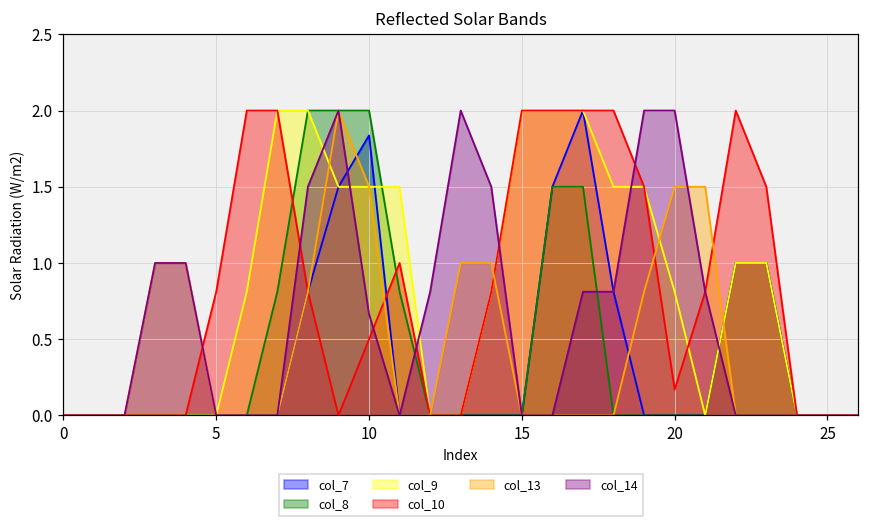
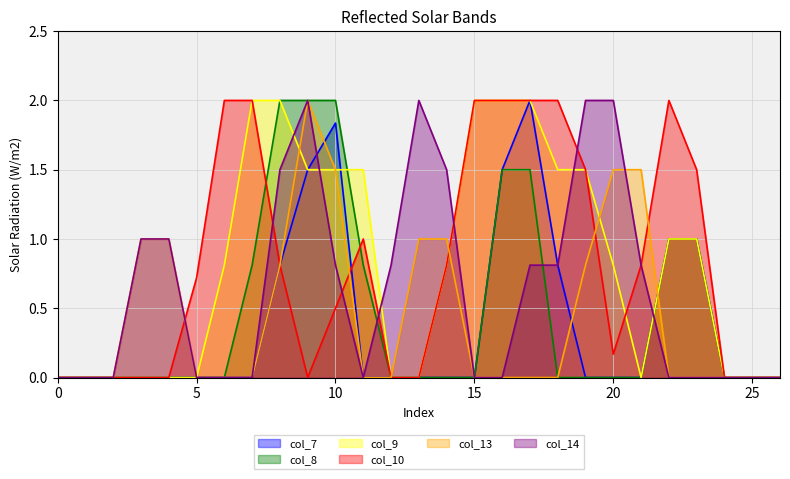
col_10, 5: 0.81 -> 0.72
col_14, 10: 0.66 -> 0.81
